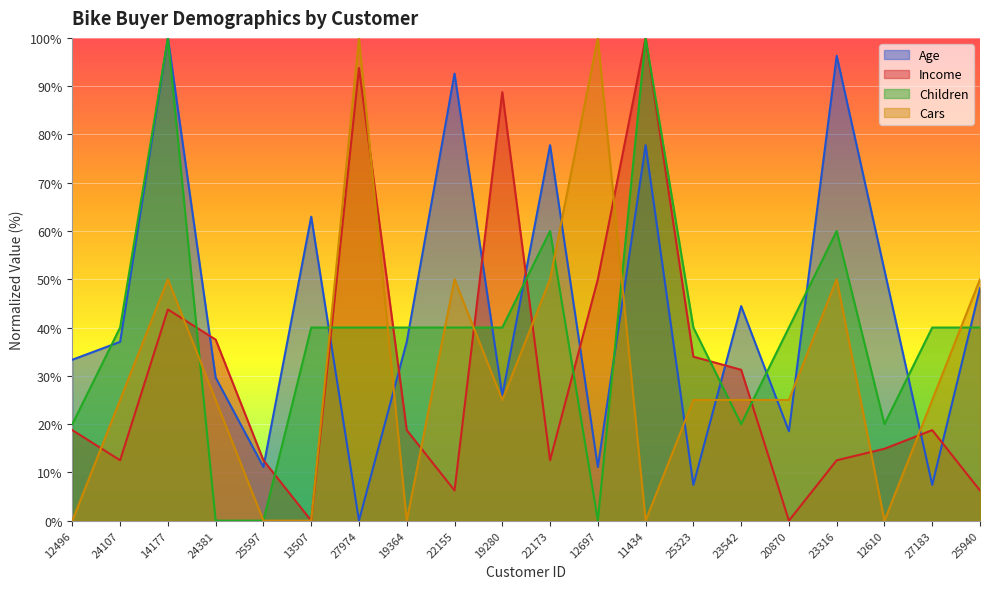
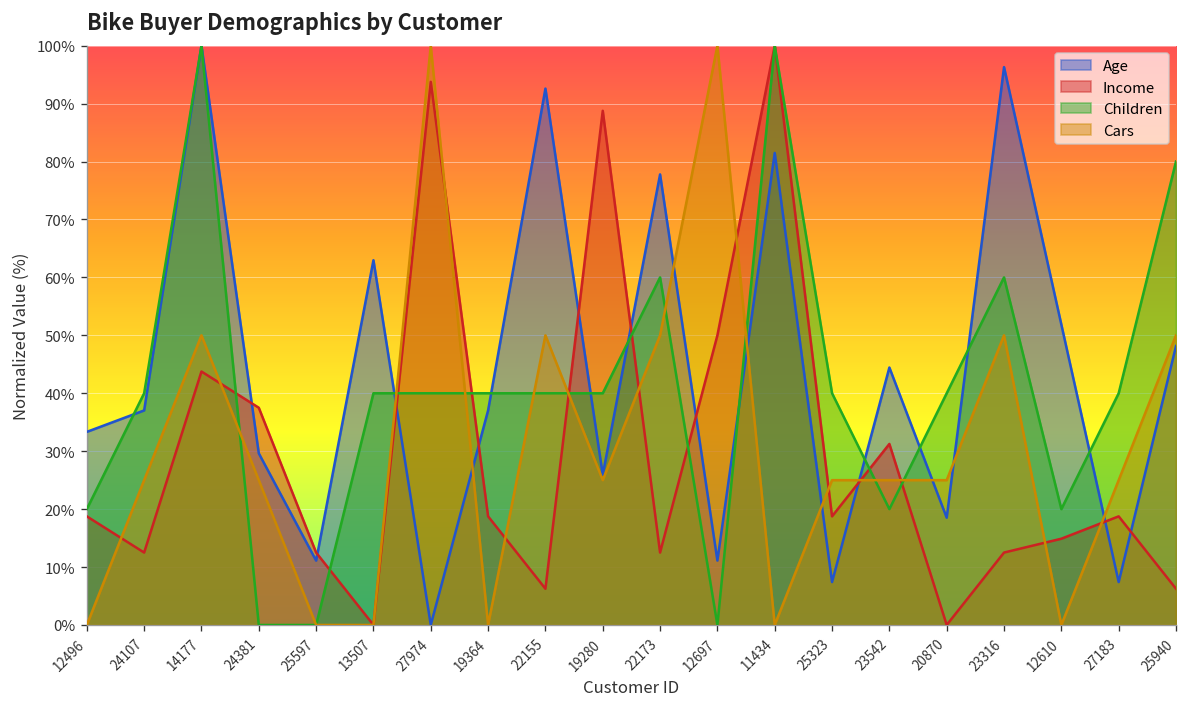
Age, 11434: 78% -> 81%
Income, 25323: 34% -> 19%
Children, 25940: 40% -> 80%
